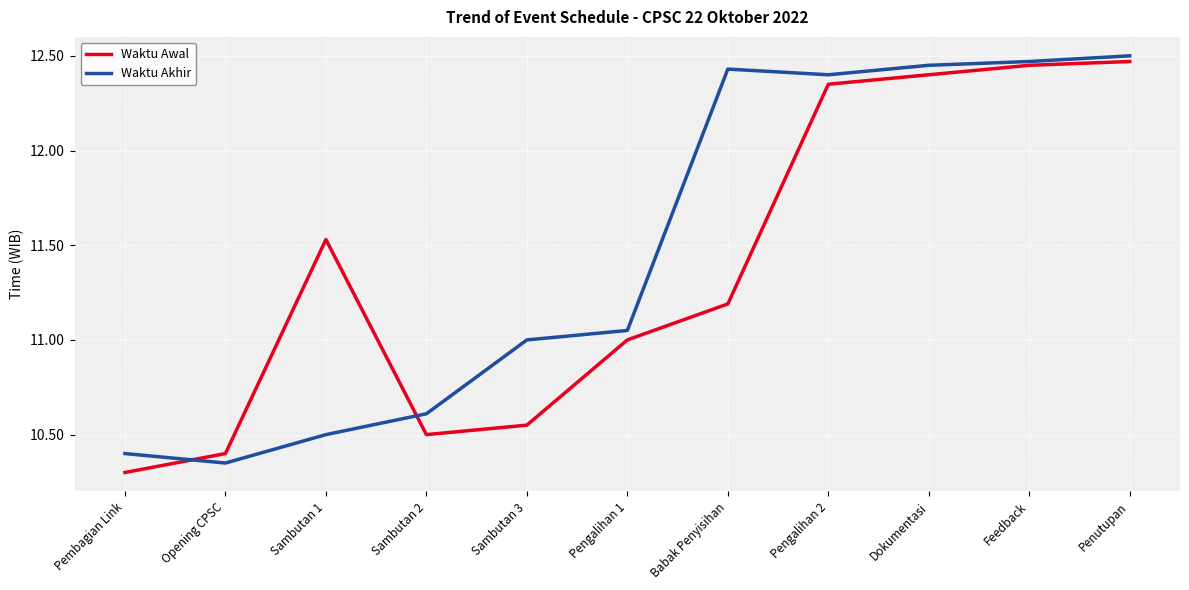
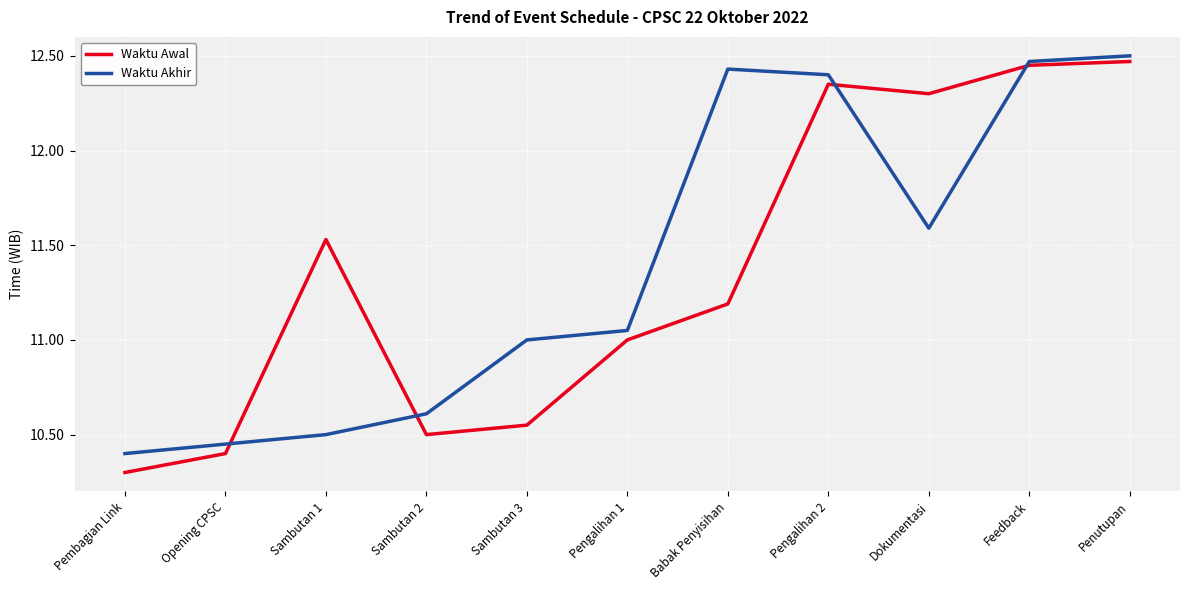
Waktu Akhir, Opening CPSC: 10.35 -> 10.45
Waktu Awal, Dokumentasi: 12.4 -> 12.3
Waktu Akhir, Dokumentasi: 12.45 -> 11.59
